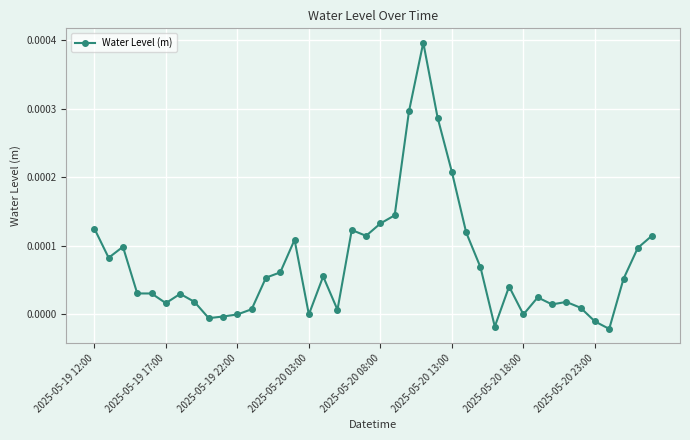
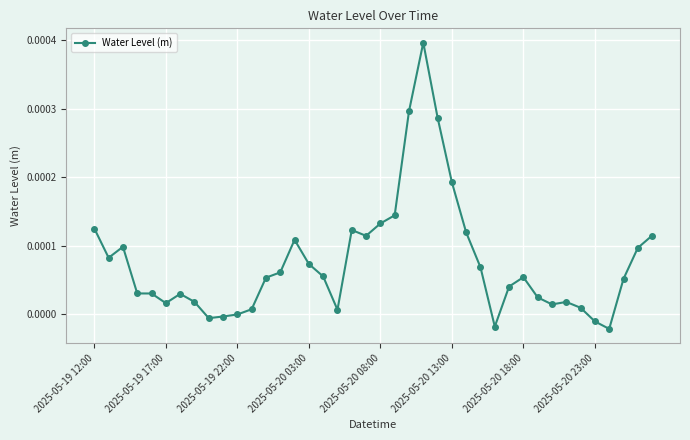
2025-05-20 03:00: 0.0000 -> 0.0001
2025-05-20 13:00: 0.00021 -> 0.00019
2025-05-20 18:00: 0.0000 -> 0.0001
